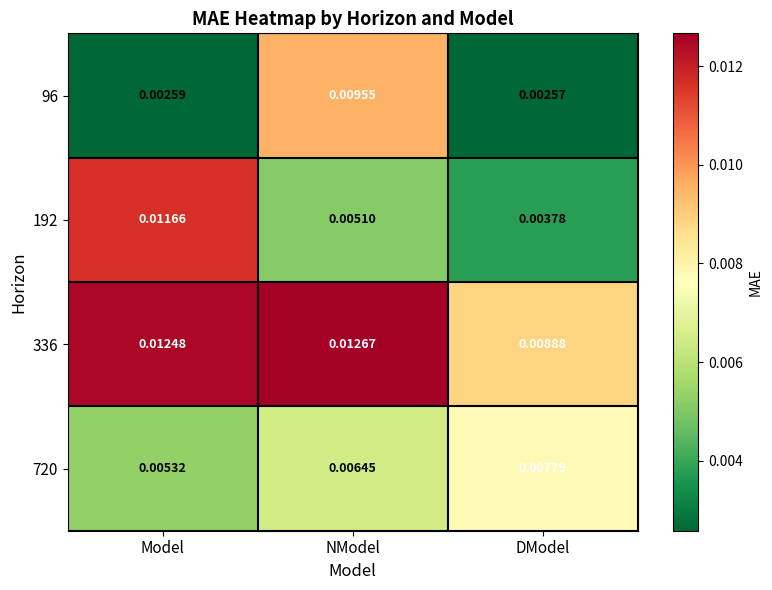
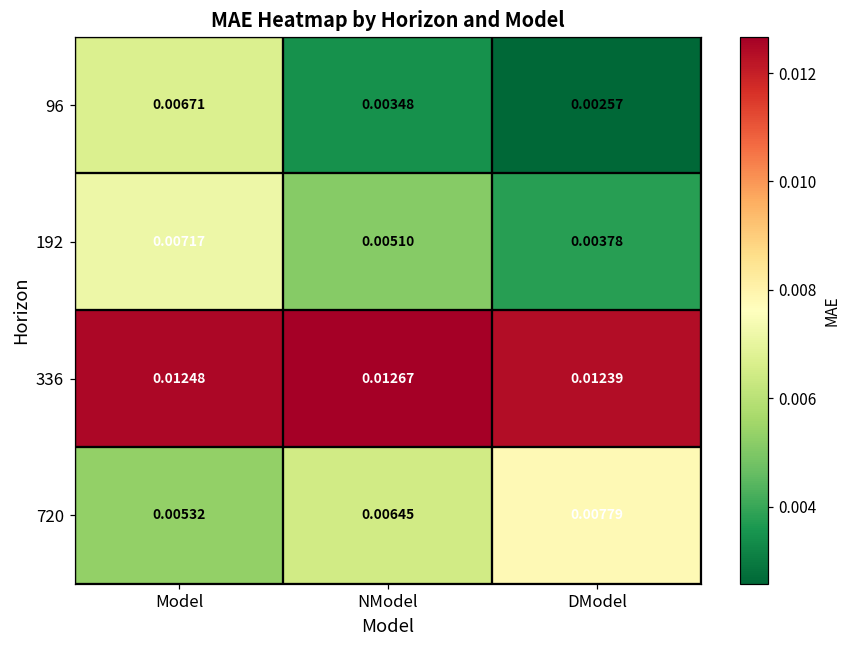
96, Model: 0.00259 -> 0.00671
96, NModel: 0.00955 -> 0.00348
192, Model: 0.01166 -> 0.00717
336, DModel: 0.00888 -> 0.01239
